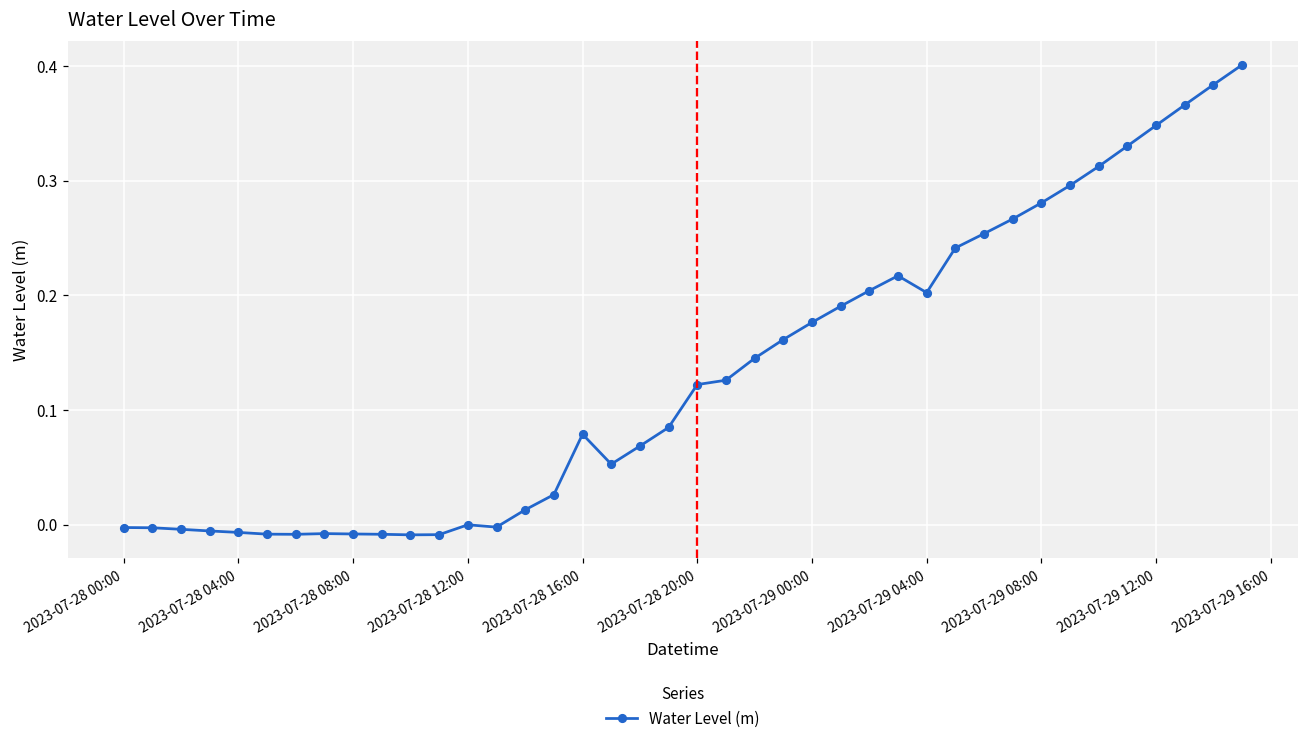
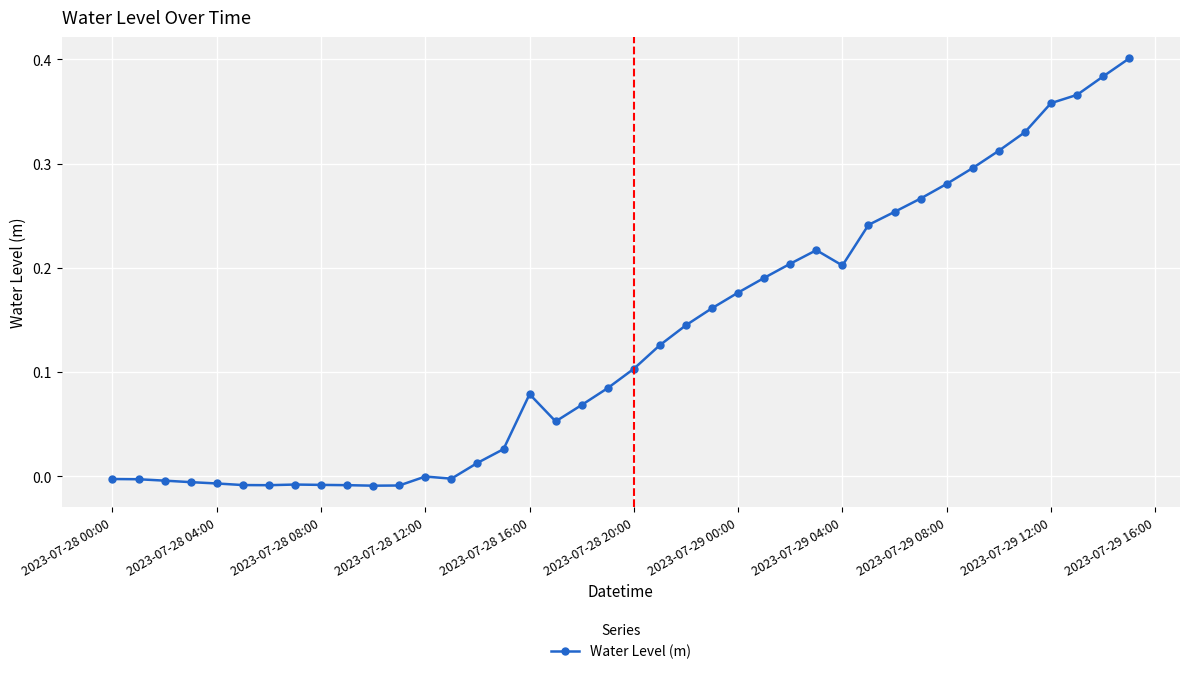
2023-07-28 20:00: 0.122 -> 0.103
2023-07-29 12:00: 0.348 -> 0.358
